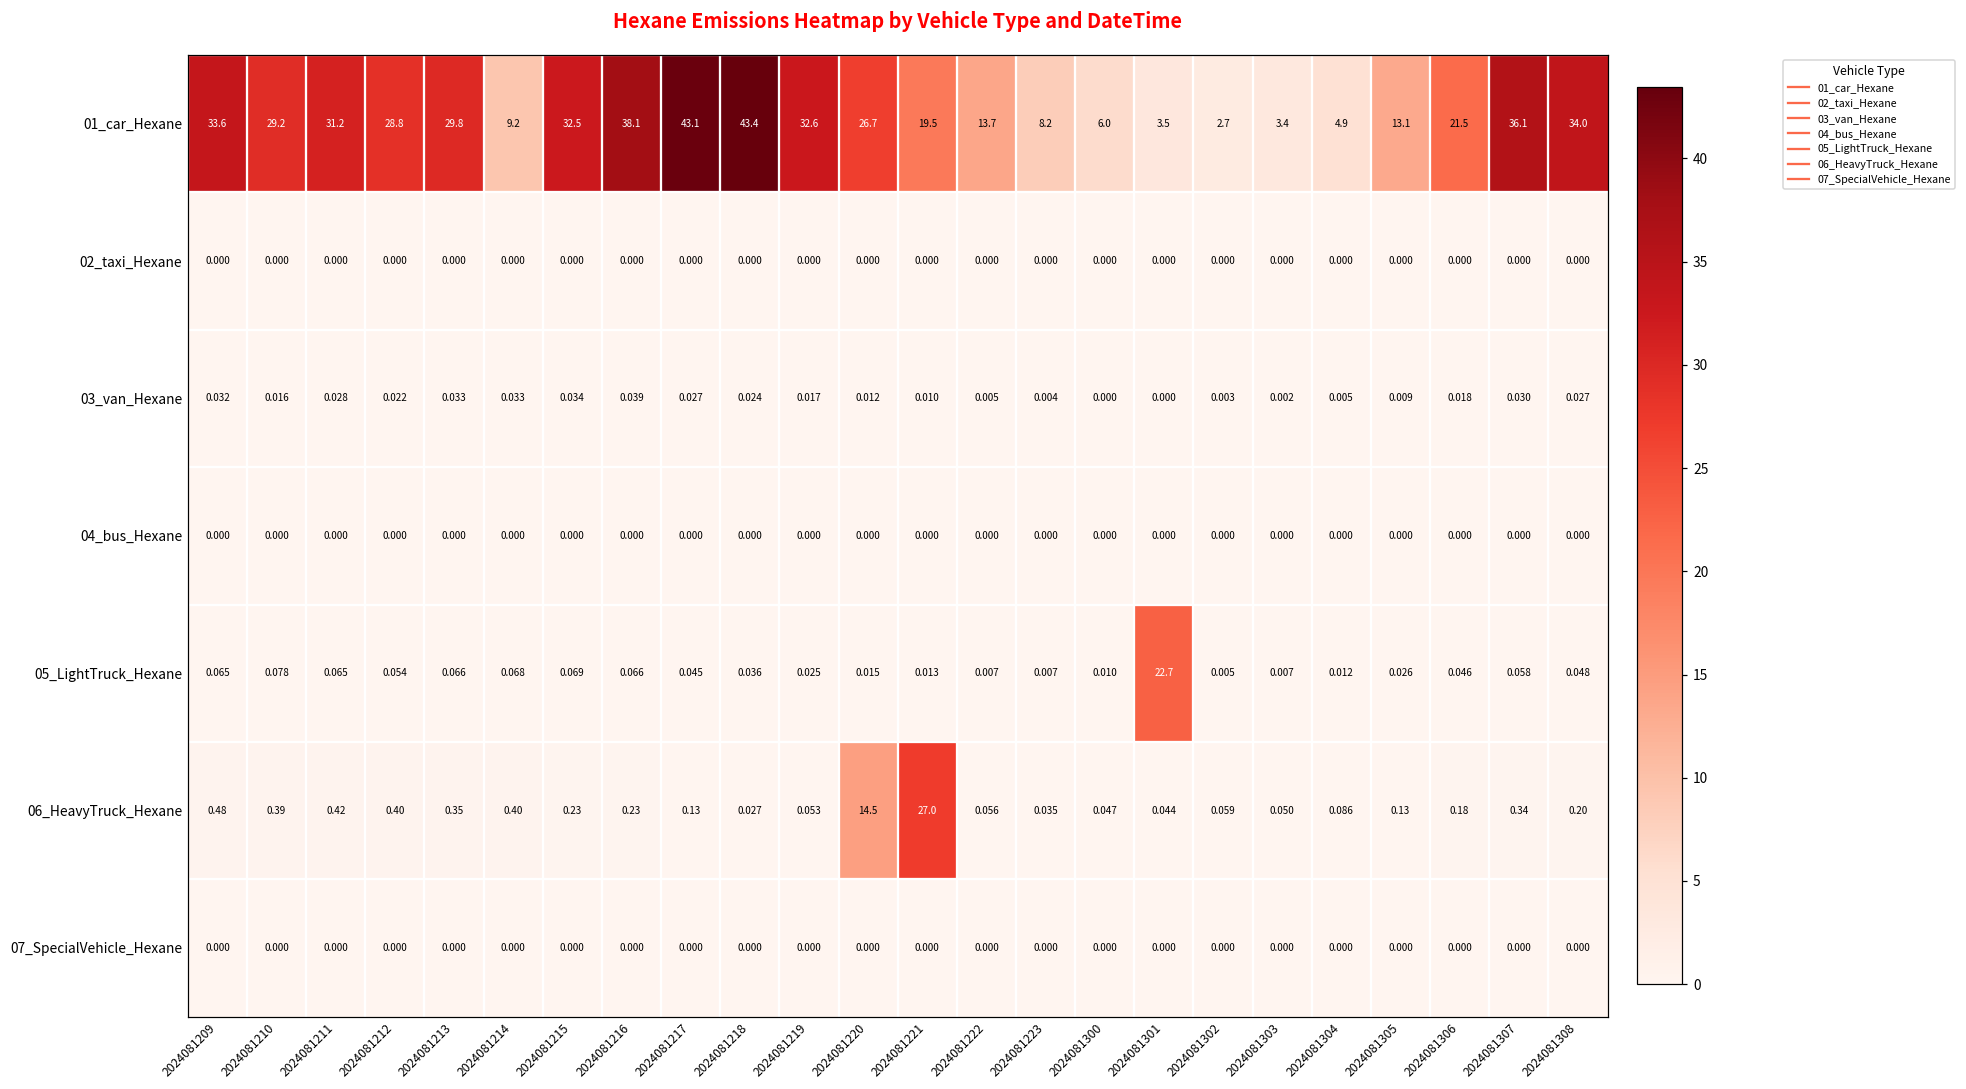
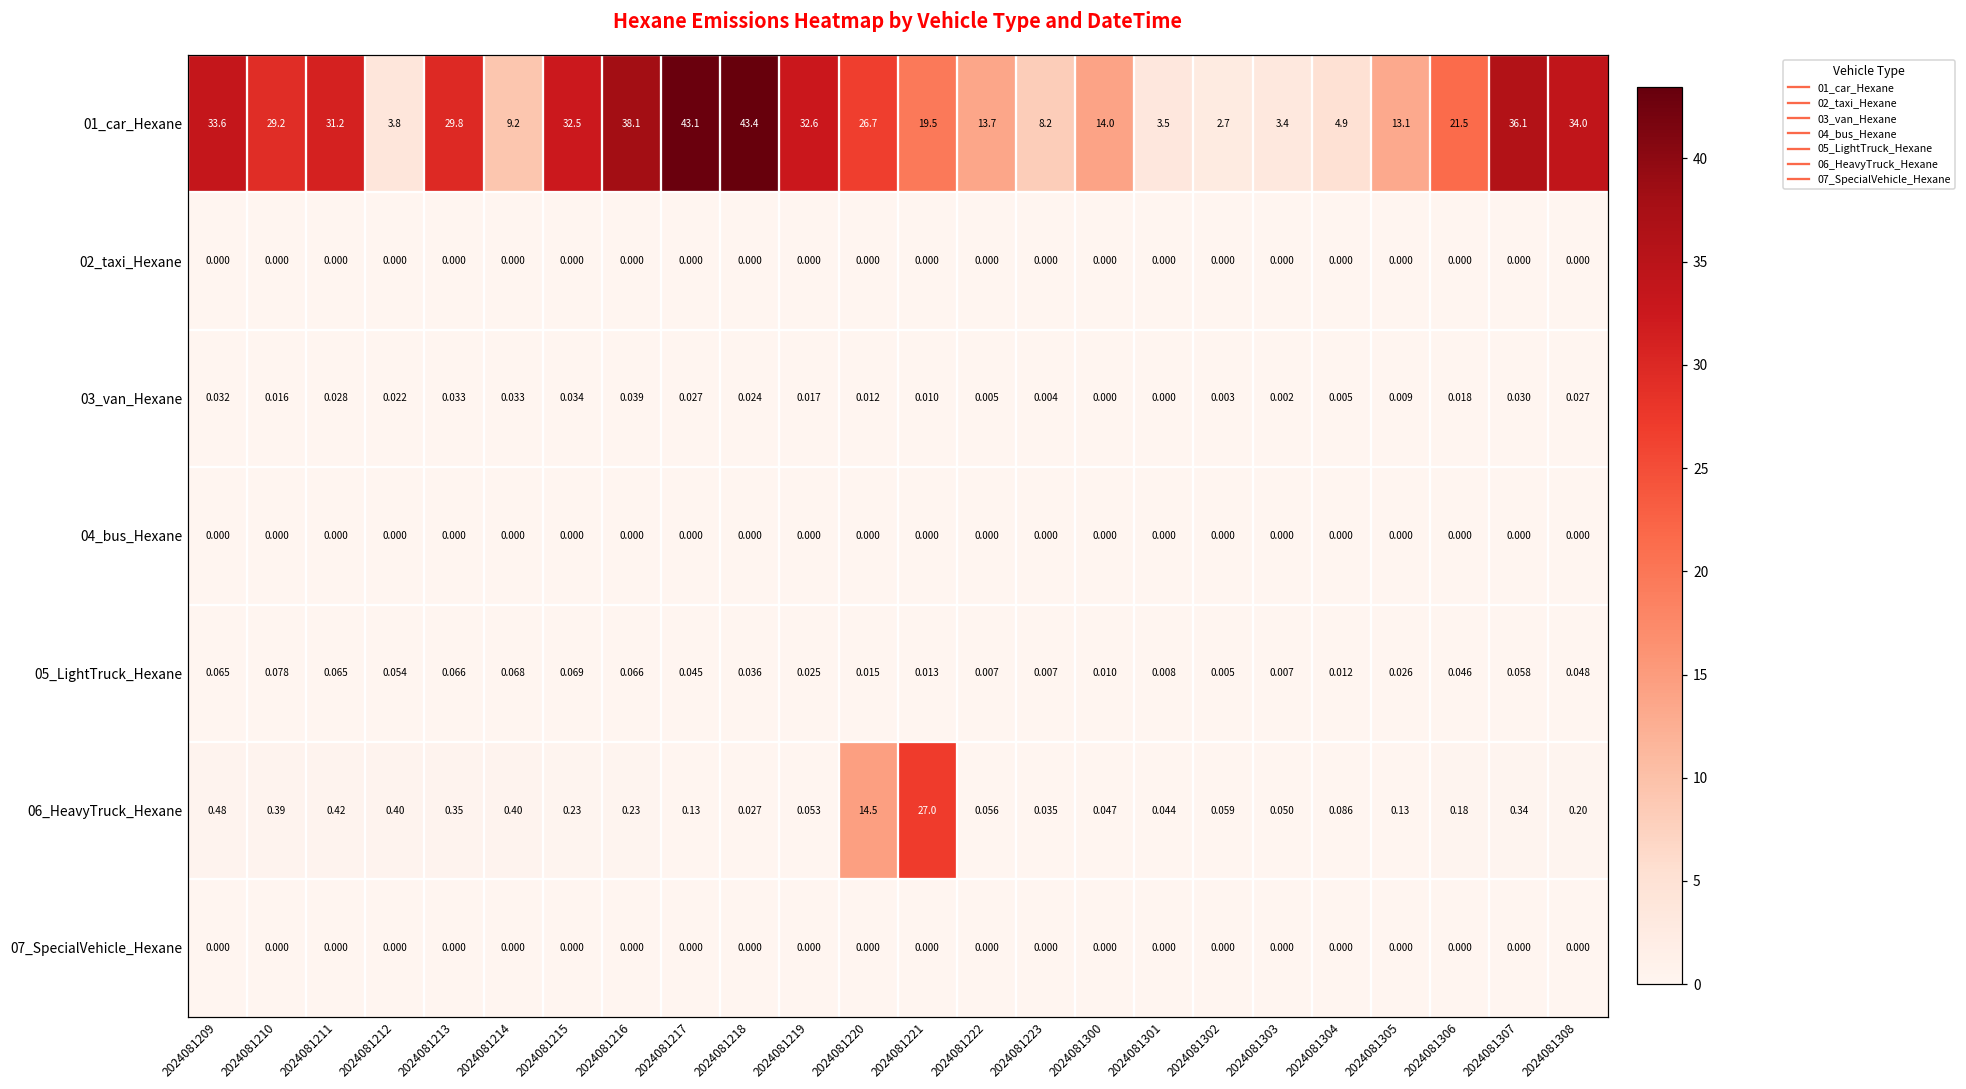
01_car_Hexane, 2024081212: 28.8 -> 3.8
01_car_Hexane, 2024081300: 6.0 -> 14.0
05_LightTruck_Hexane, 2024081301: 22.7 -> 0.008
